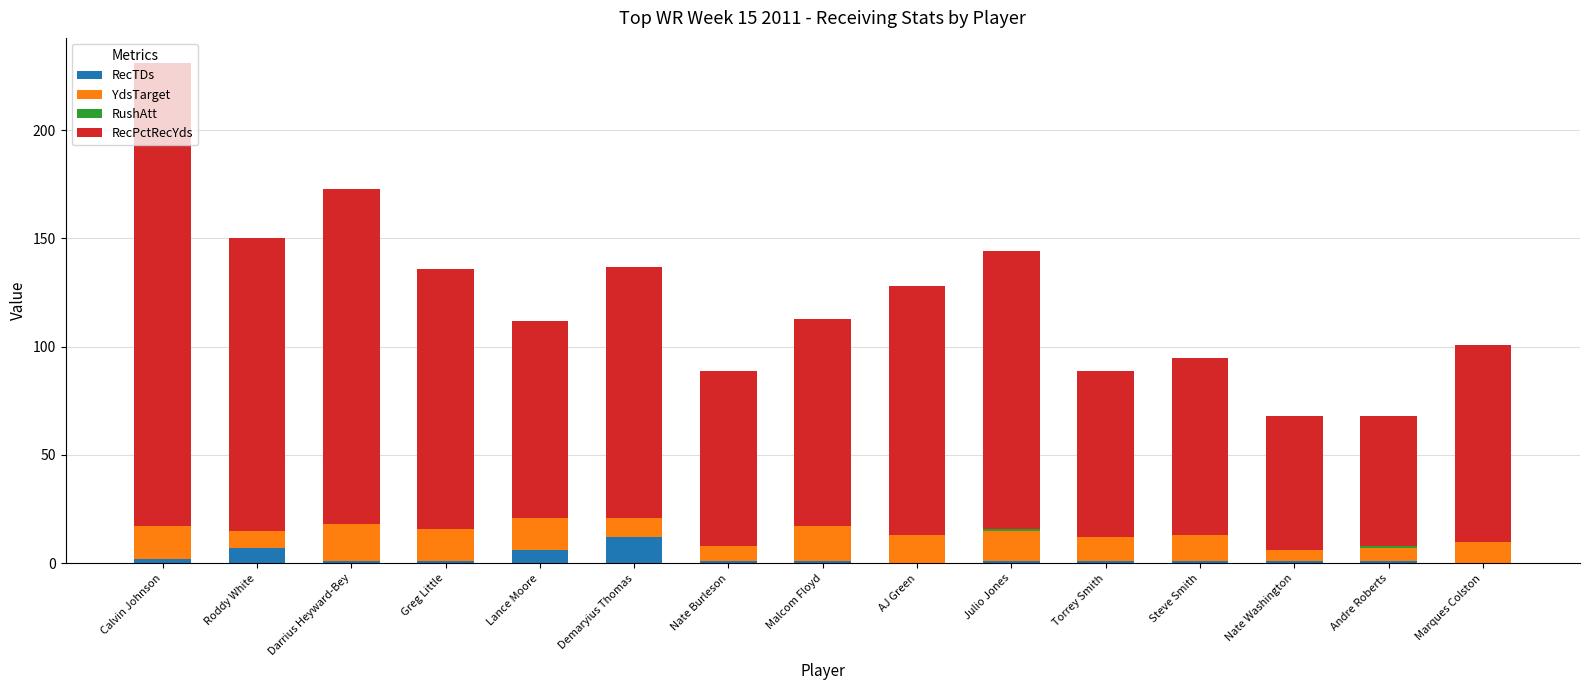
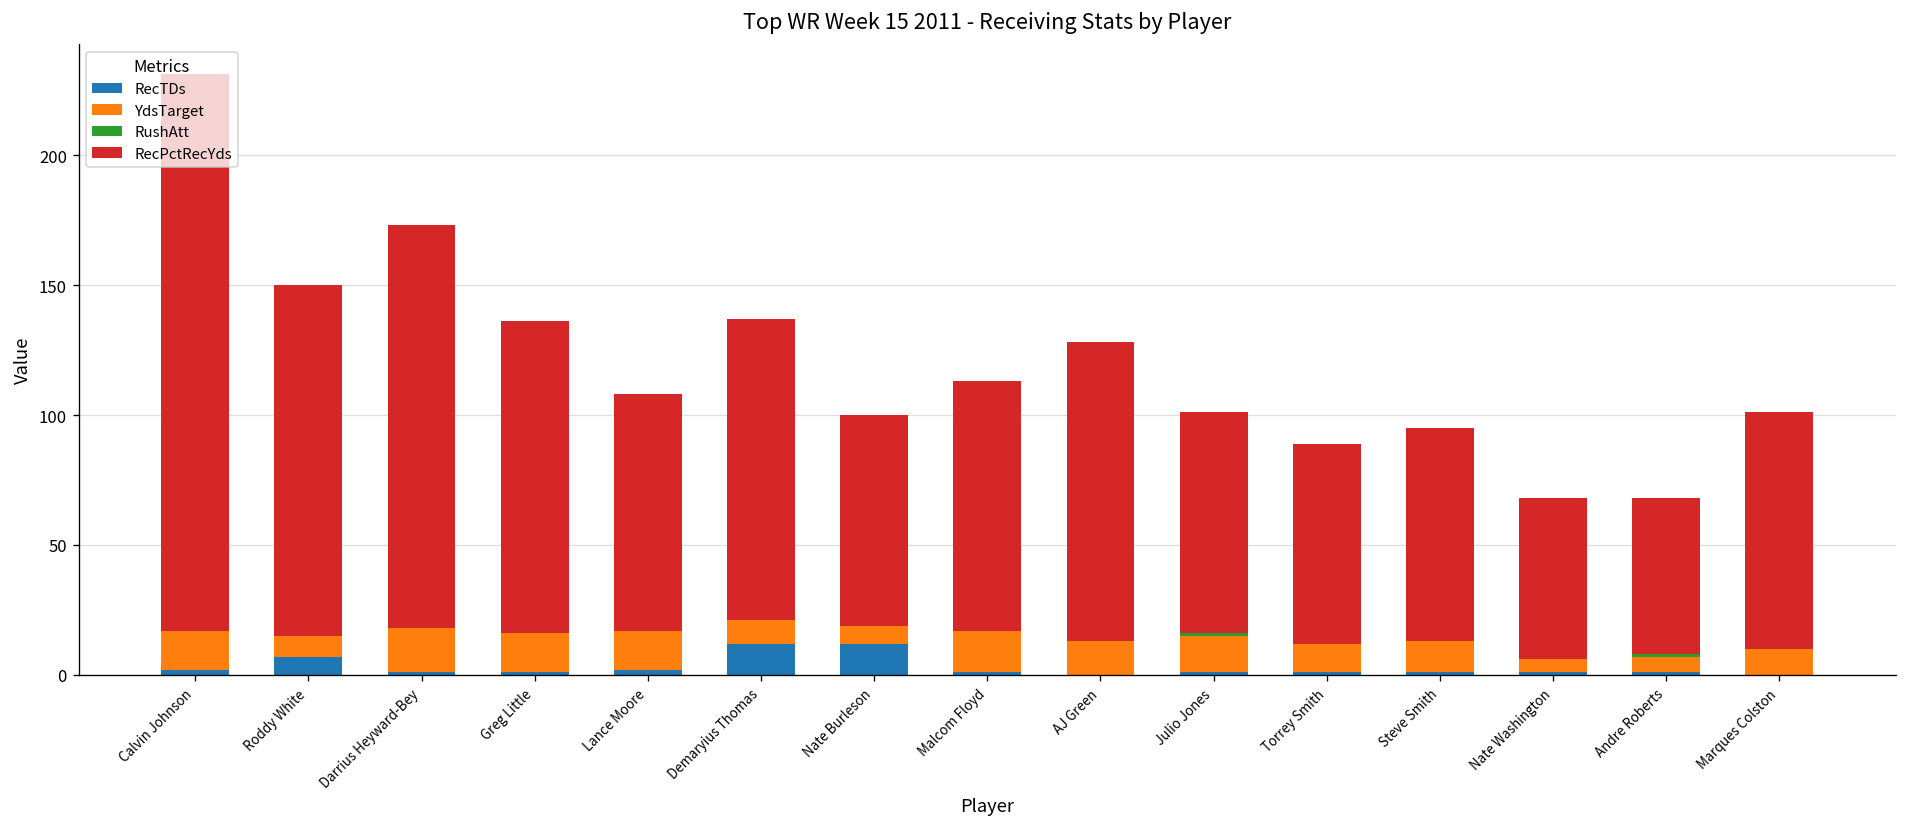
RecTDs, Lance Moore: 6 -> 2
RecTDs, Nate Burleson: 1 -> 12
RecPctRecYds, Julio Jones: 128 -> 85
